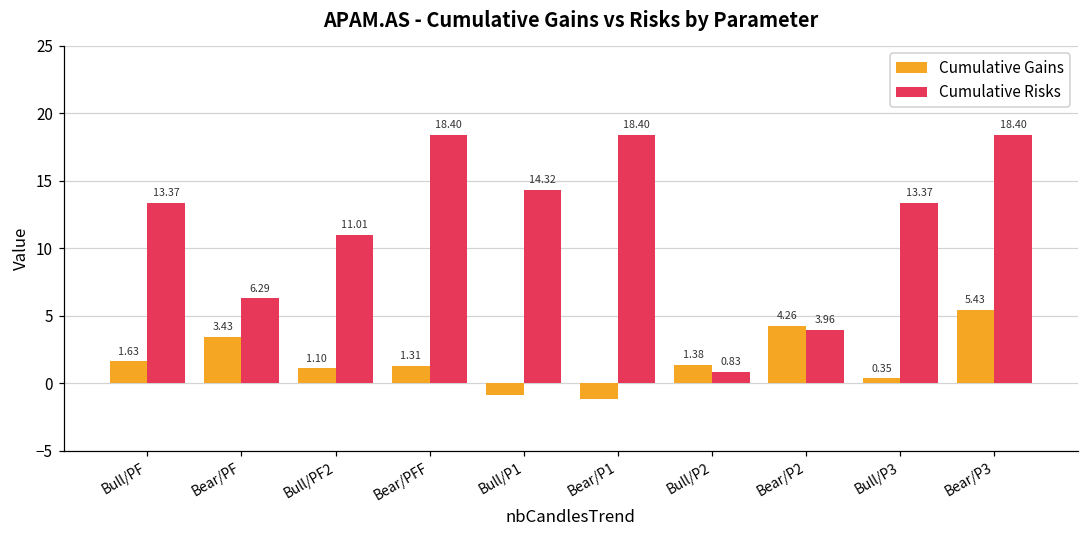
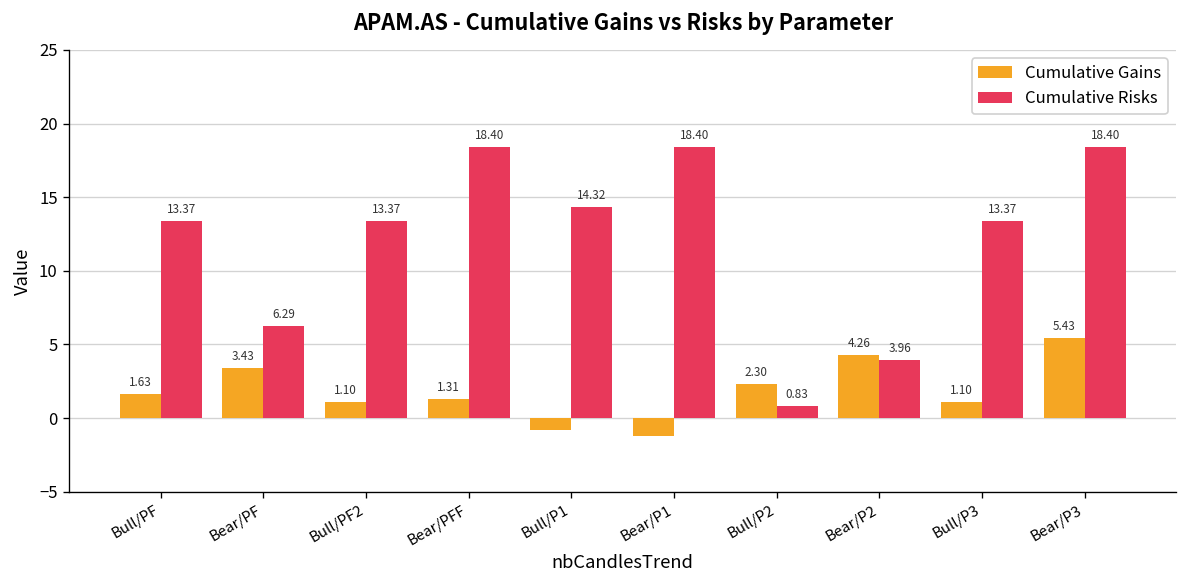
Cumulative Risks, Bull/PF2: 11.01 -> 13.37
Cumulative Gains, Bull/P2: 1.38 -> 2.30
Cumulative Gains, Bull/P3: 0.35 -> 1.10
